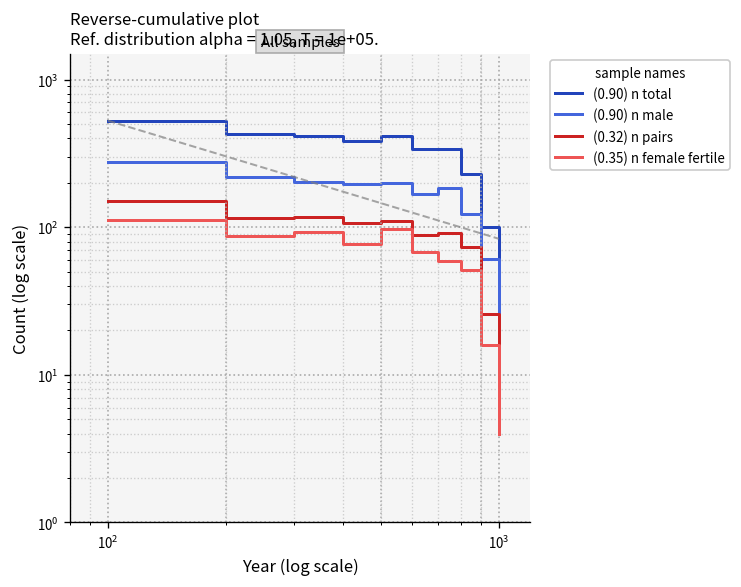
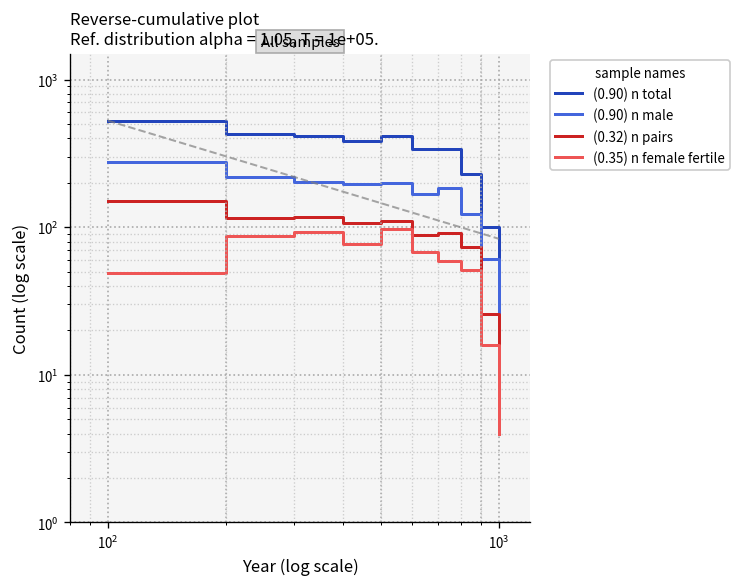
(0.35) n female fertile, 10^2: 110 -> 49
